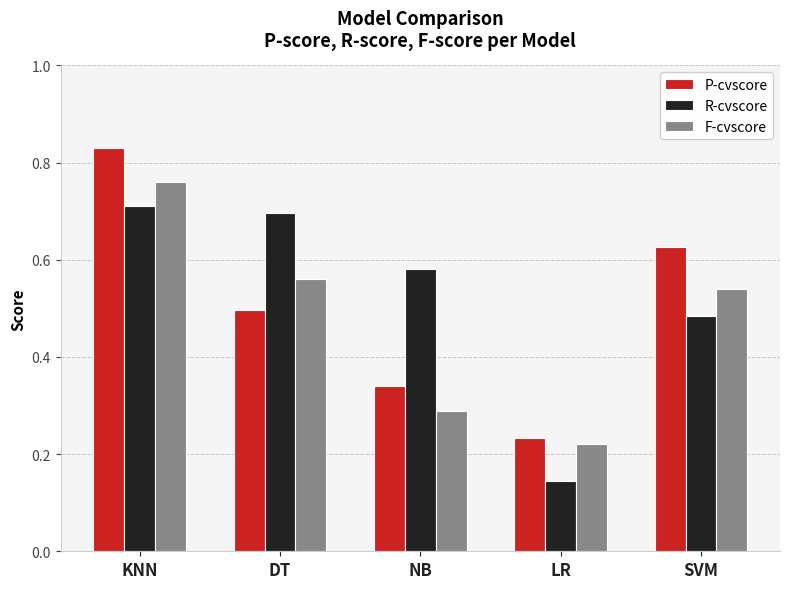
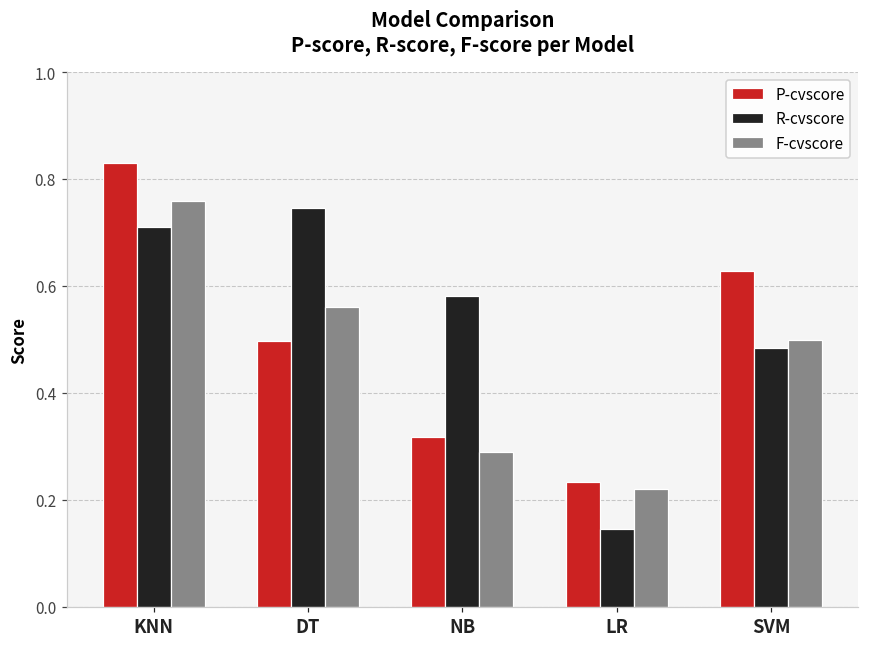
R-cvscore, DT: 0.70 -> 0.75
P-cvscore, NB: 0.34 -> 0.32
F-cvscore, SVM: 0.54 -> 0.50
